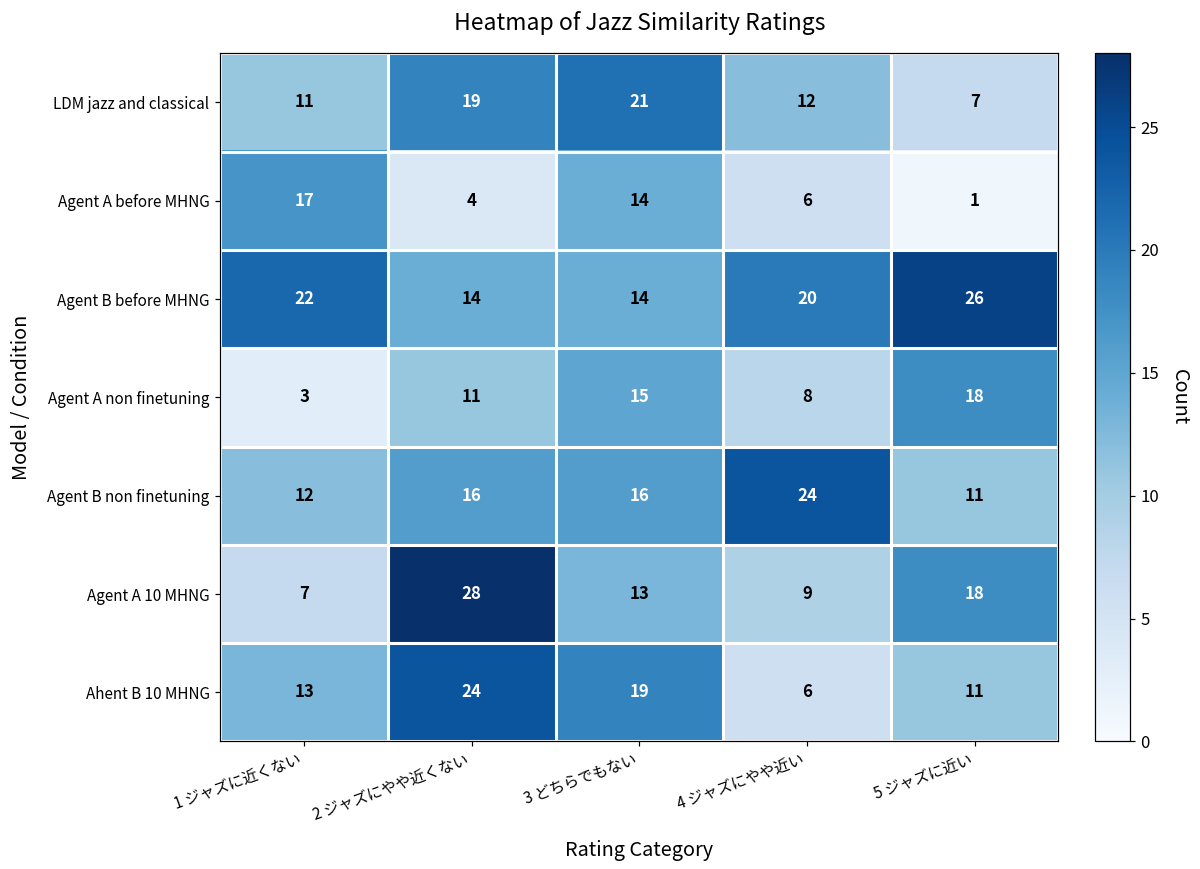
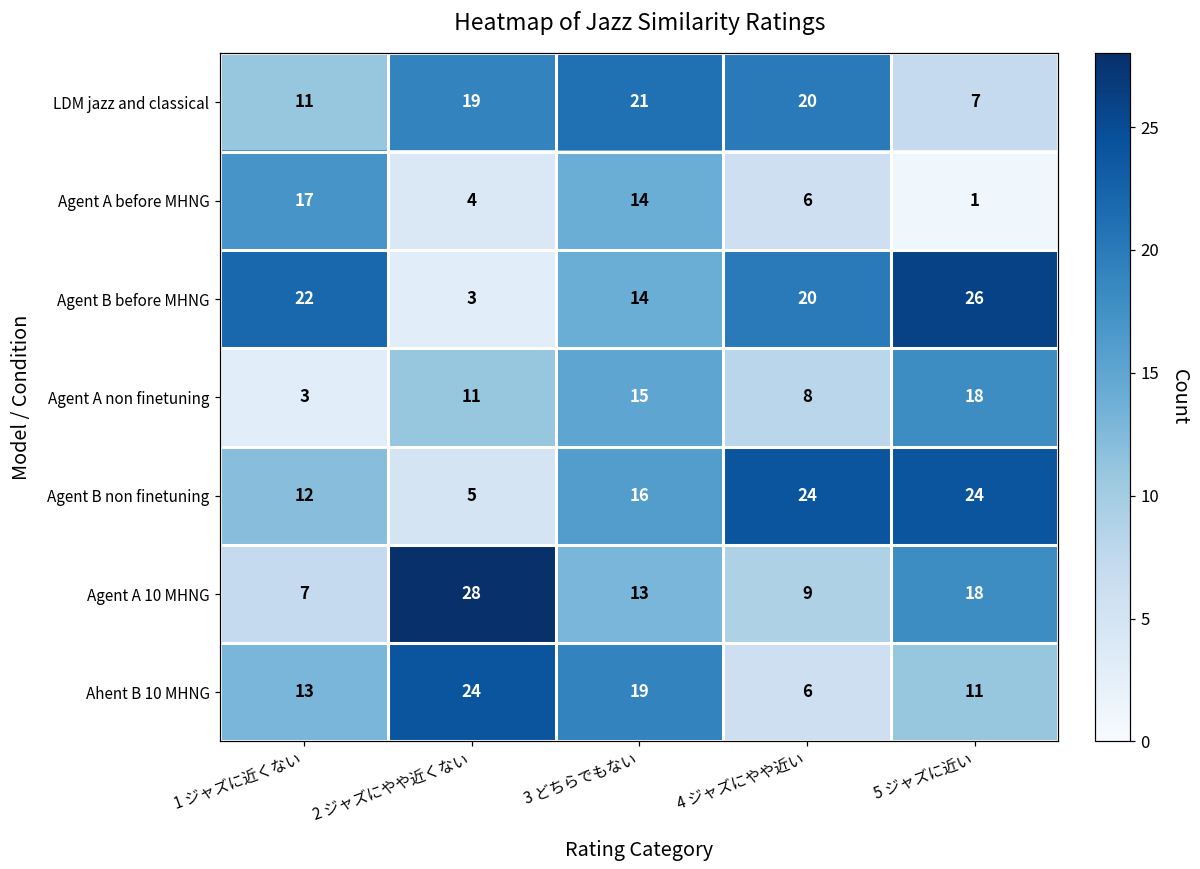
LDM jazz and classical, 4 ジャズにやや近い: 12 -> 20
Agent B before MHNG, 2 ジャズにやや近くない: 14 -> 3
Agent B non finetuning, 2 ジャズにやや近くない: 16 -> 5
Agent B non finetuning, 5 ジャズに近い: 11 -> 24
